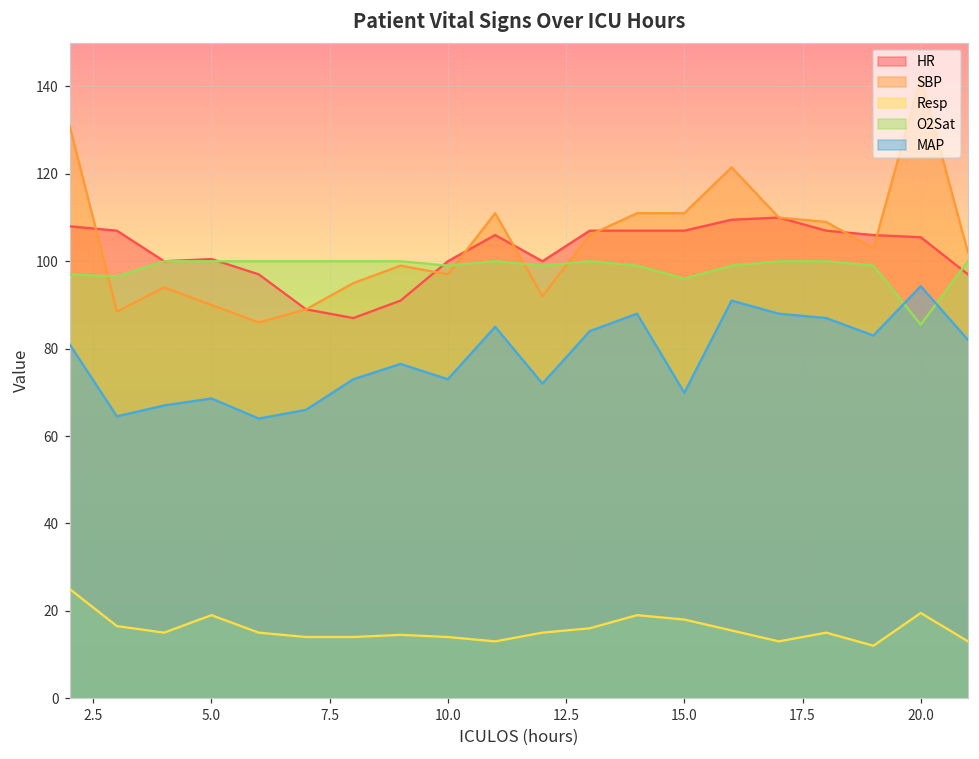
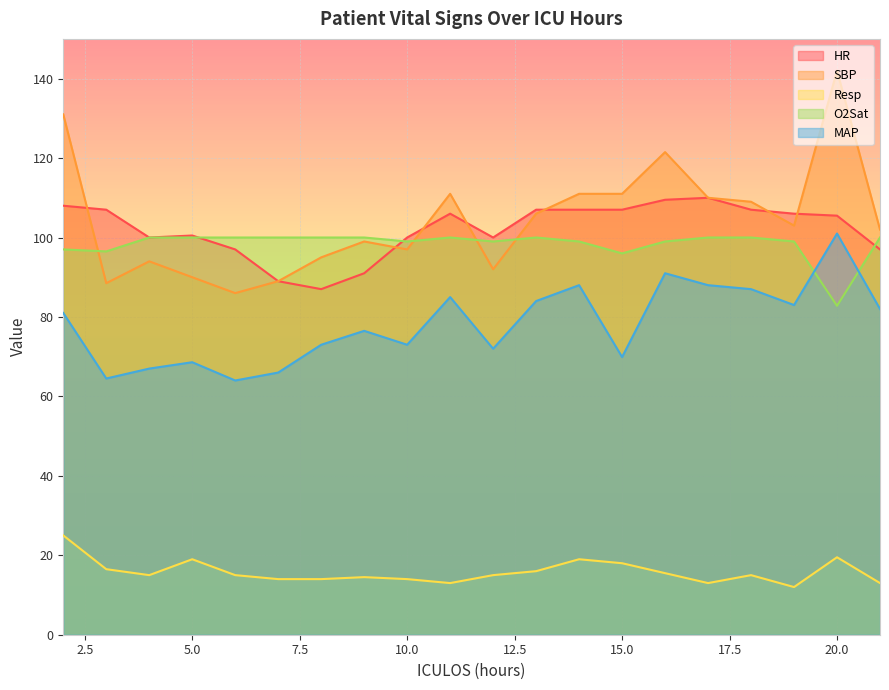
O2Sat, 20.0: 86 -> 83
MAP, 20.0: 94 -> 101
